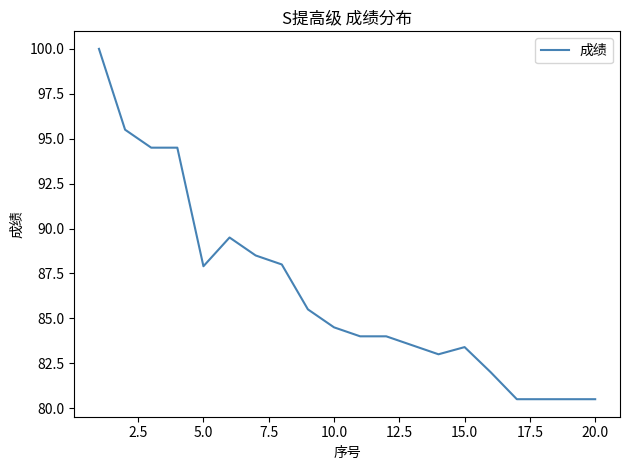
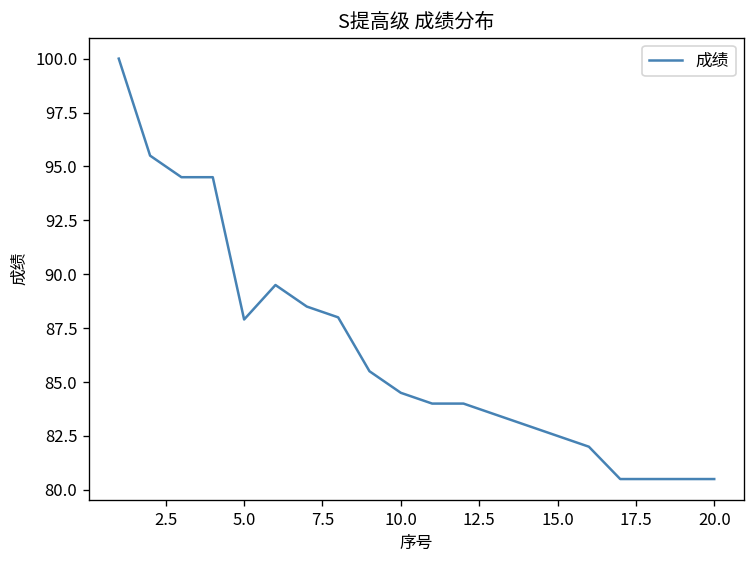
15.0: 83.4 -> 82.5
